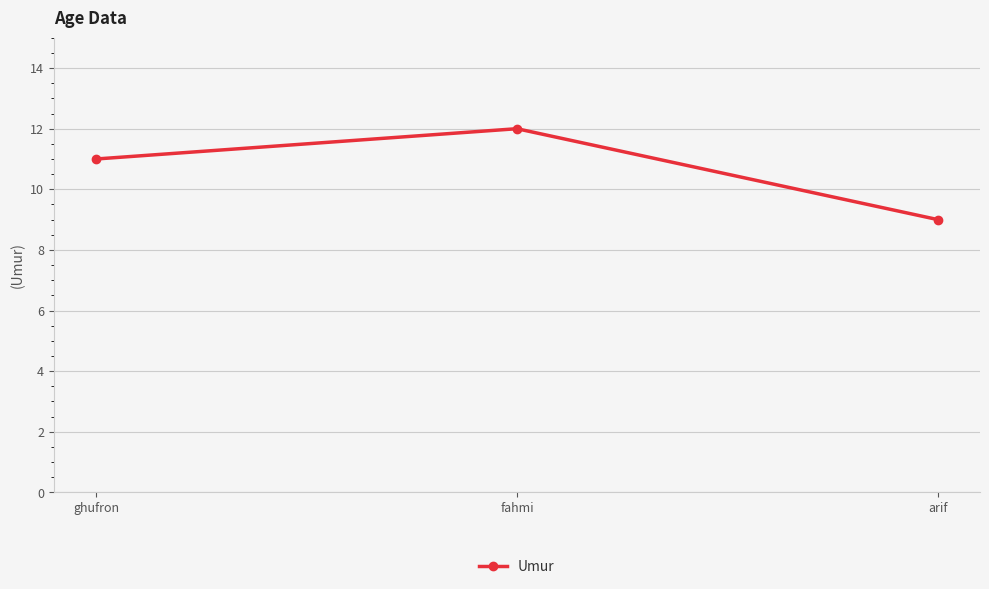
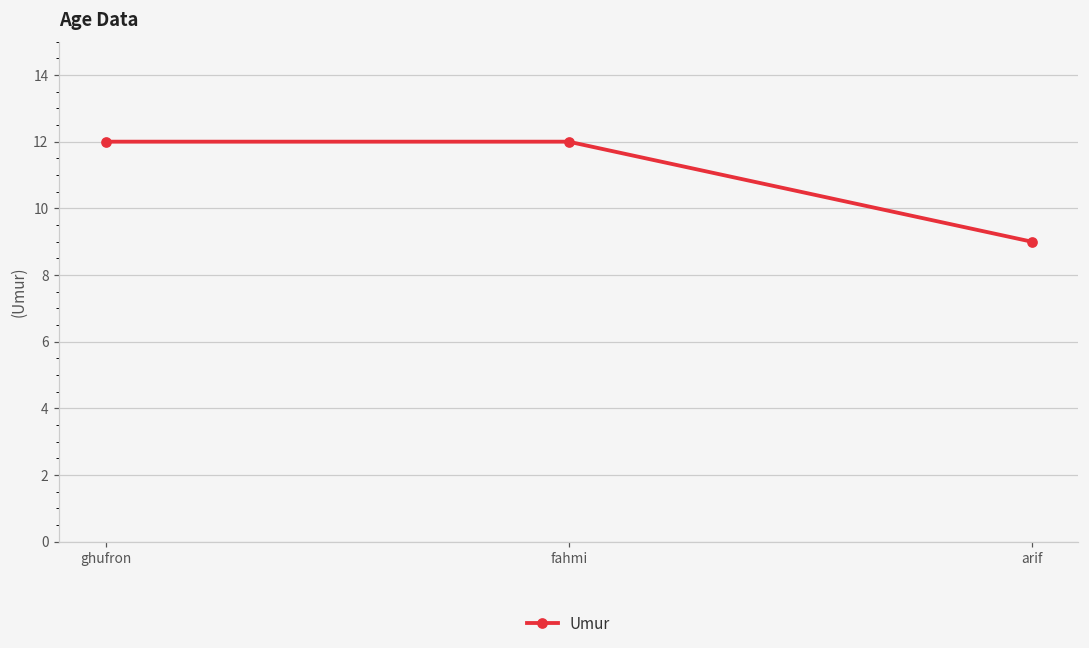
ghufron: 11 -> 12
